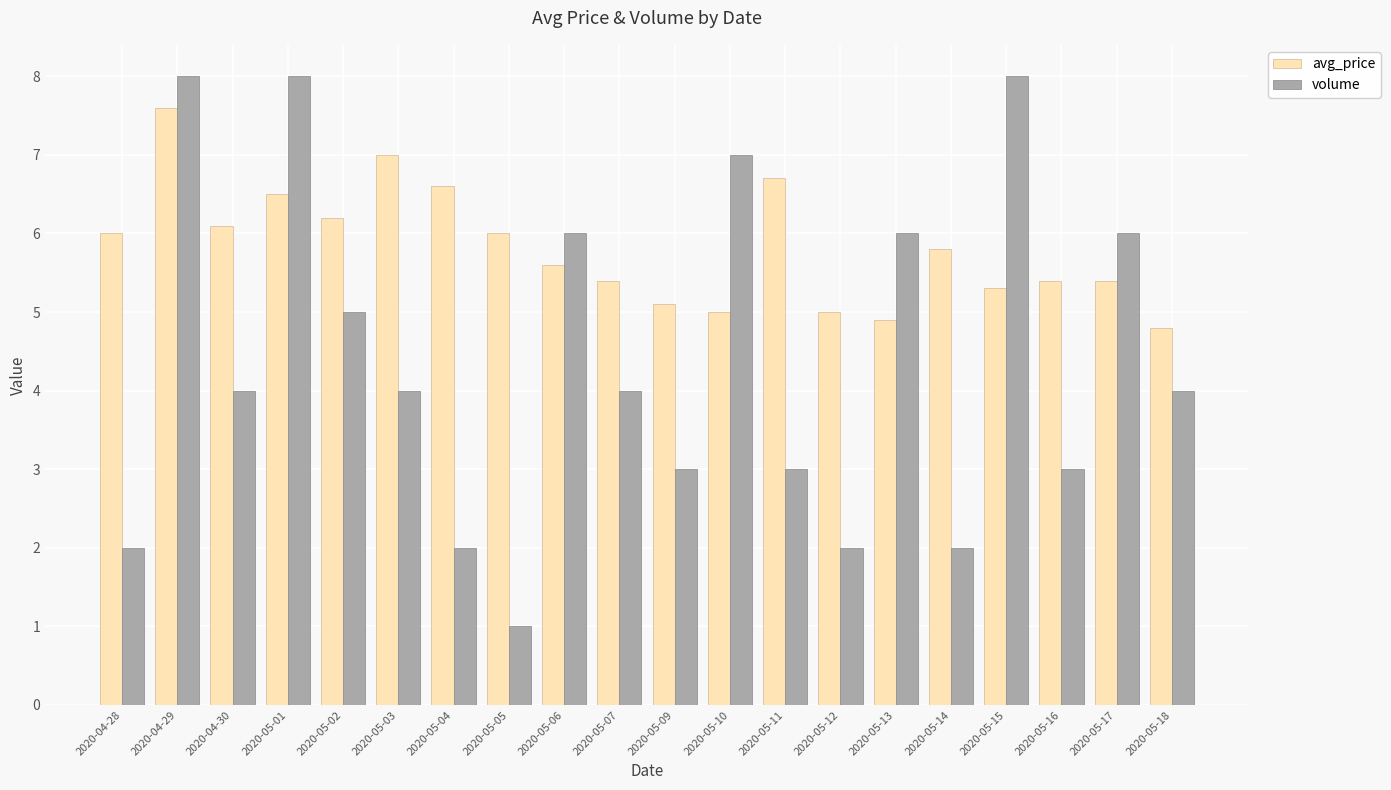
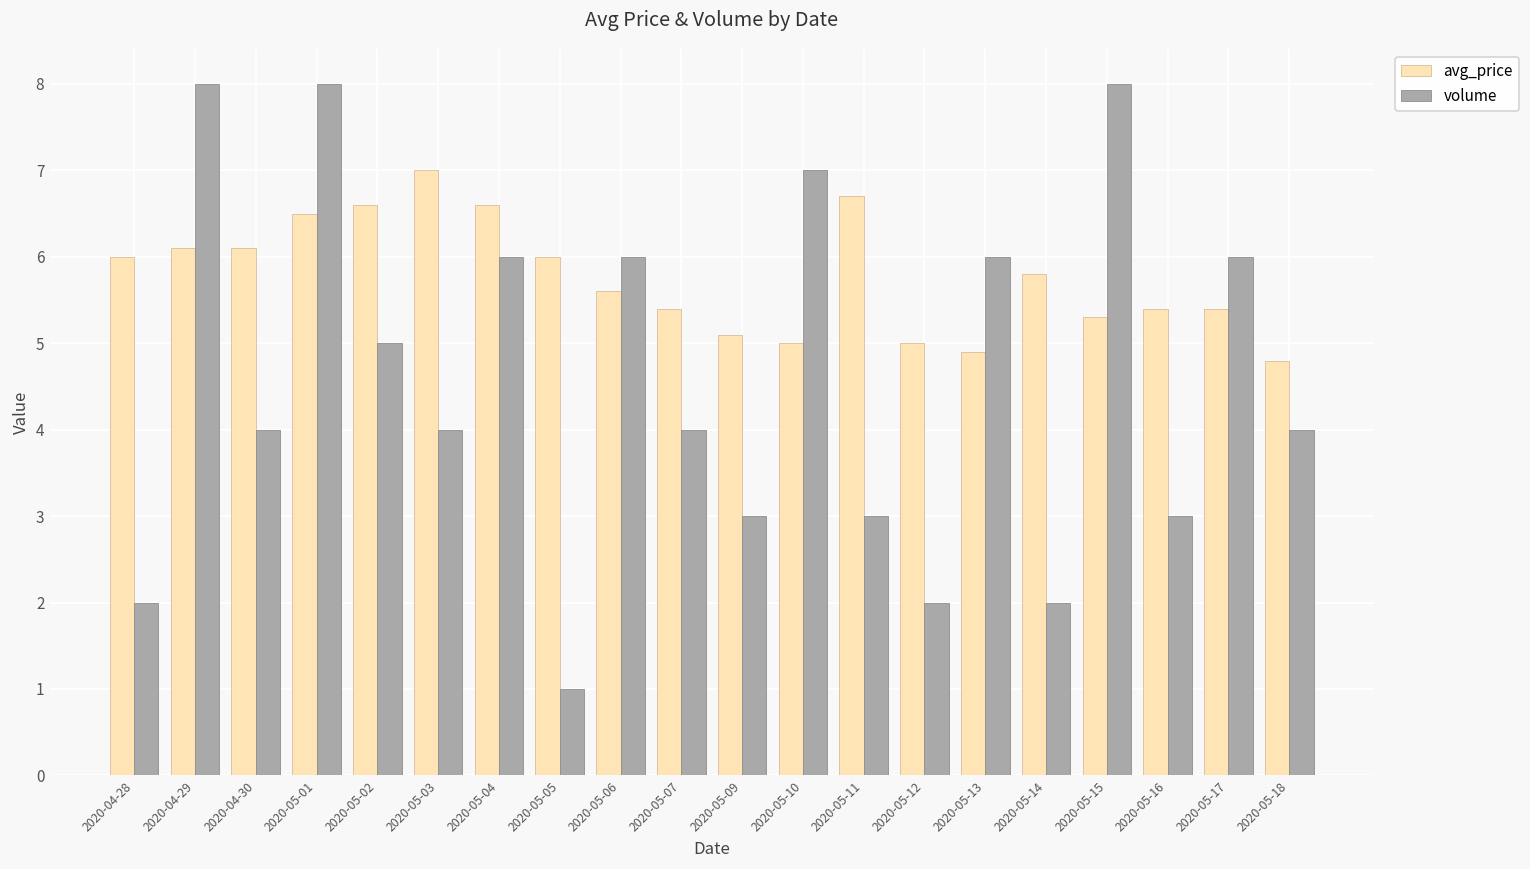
avg_price, 2020-04-29: 7.6 -> 6.1
avg_price, 2020-05-02: 6.2 -> 6.6
volume, 2020-05-04: 2 -> 6
